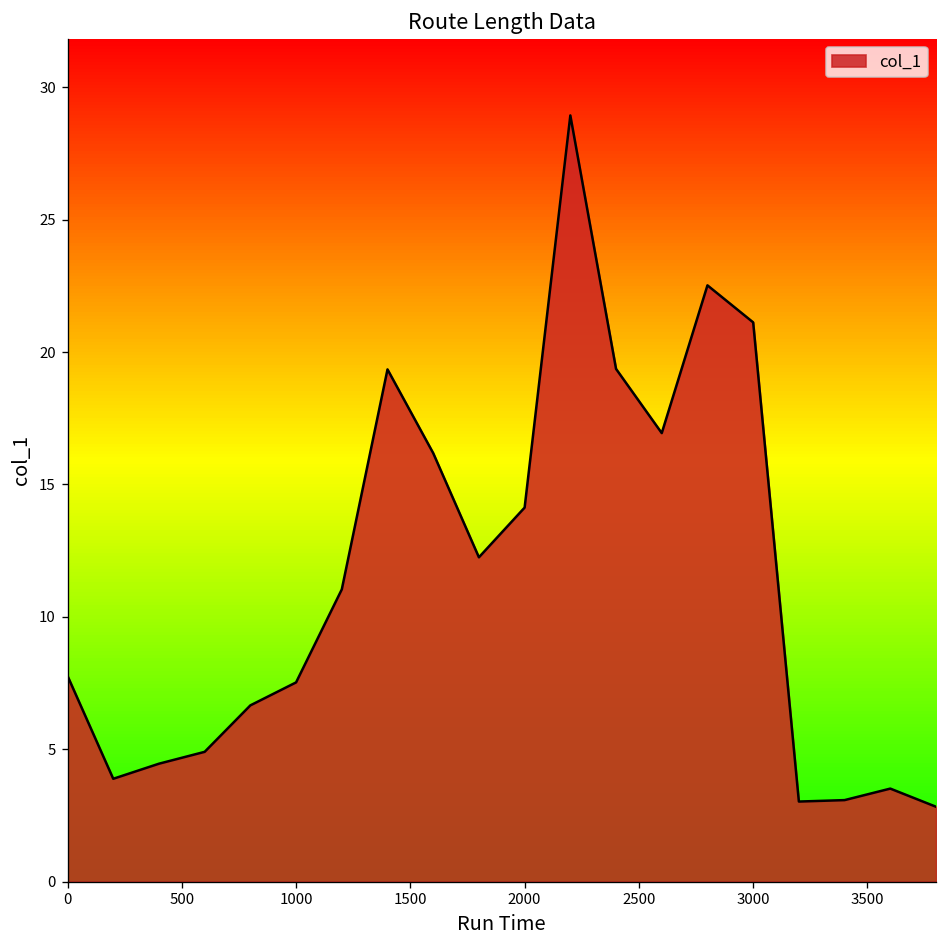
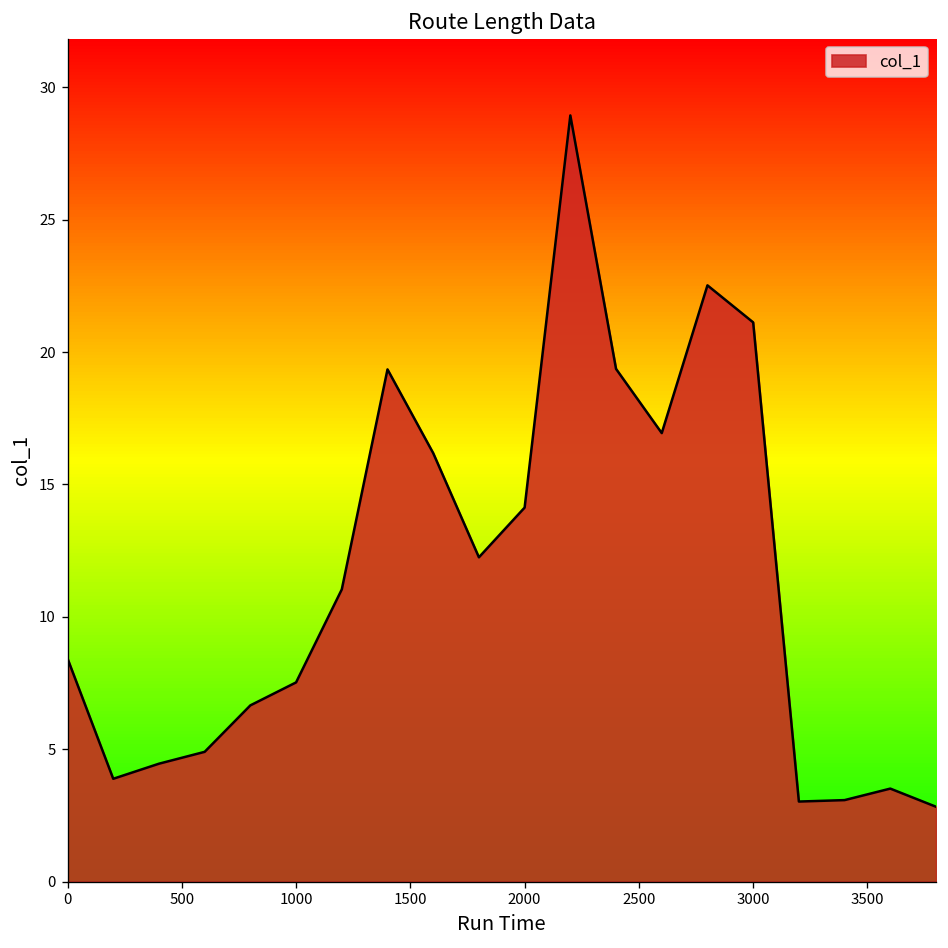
0: 7.8 -> 8.4
